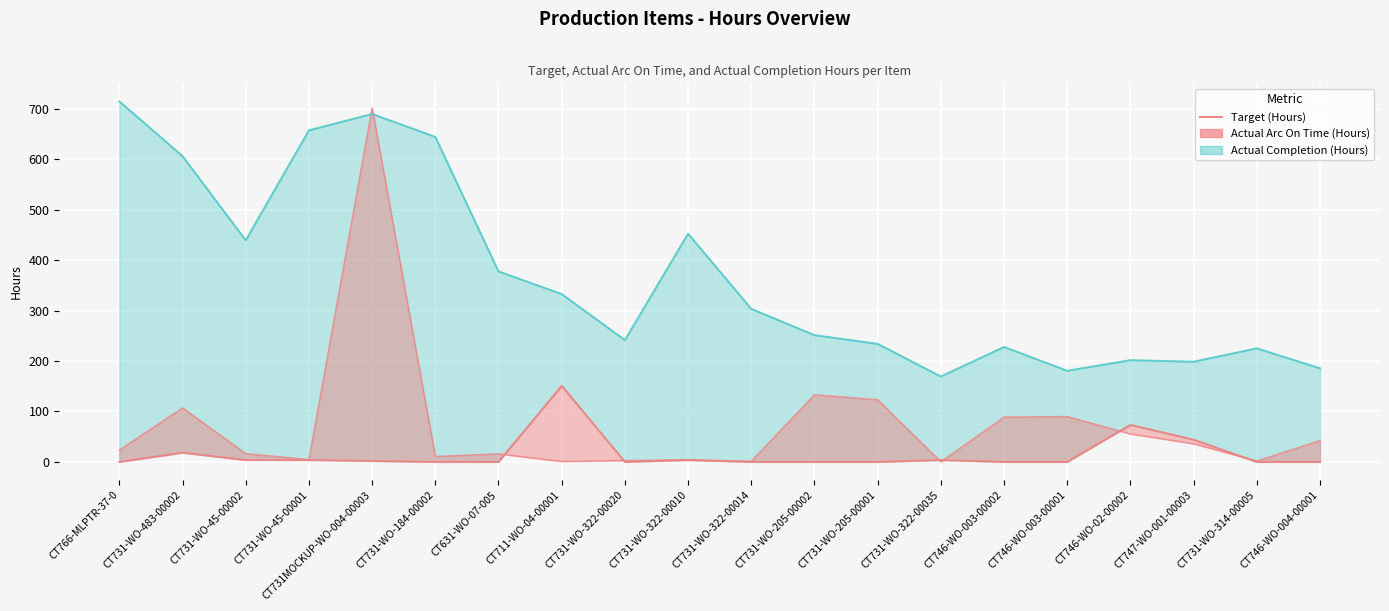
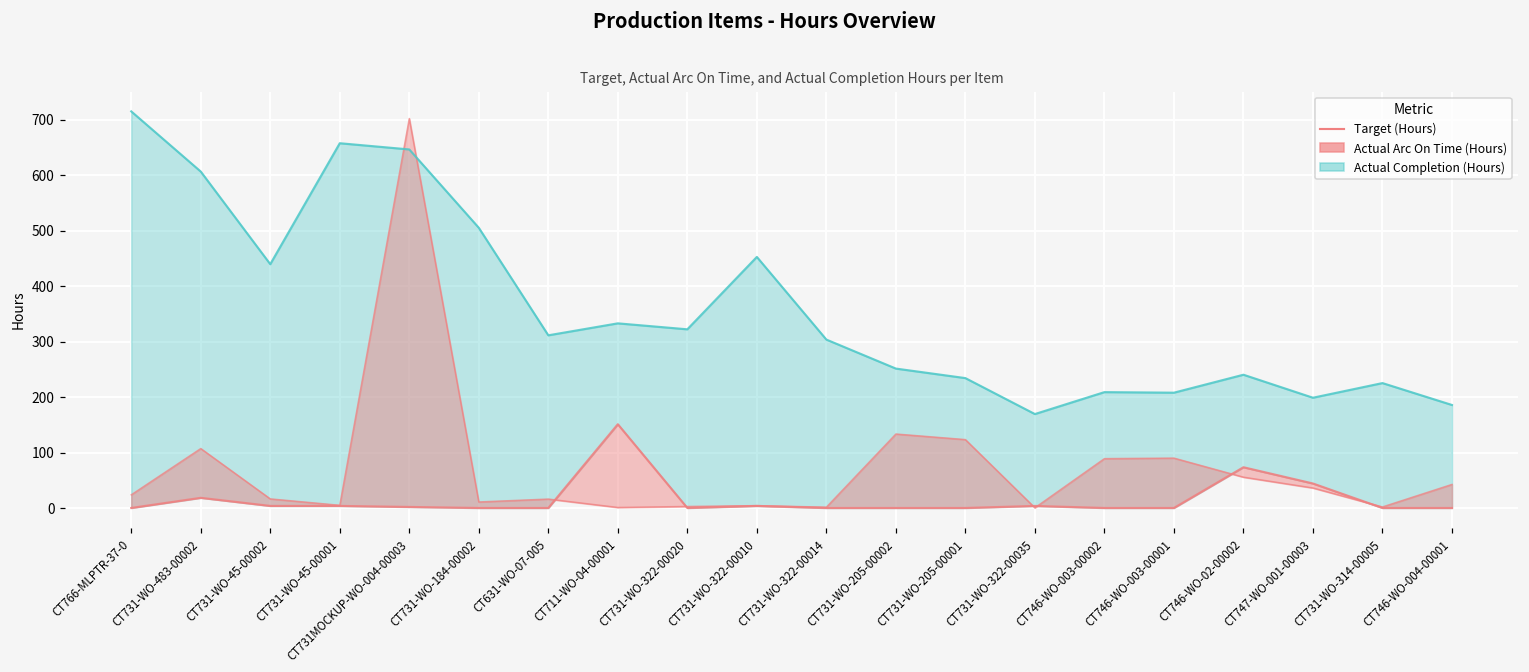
Actual Completion (Hours), CT731MOCKUP-WO-004-00003: 690 -> 650
Actual Completion (Hours), CT731-WO-184-00002: 640 -> 510
Actual Completion (Hours), CT631-WO-07-005: 380 -> 310
Actual Completion (Hours), CT731-WO-322-00020: 240 -> 320
Actual Completion (Hours), CT746-WO-003-00002: 230 -> 210
Actual Completion (Hours), CT746-WO-003-00001: 180 -> 210
Actual Completion (Hours), CT746-WO-02-00002: 200 -> 240
